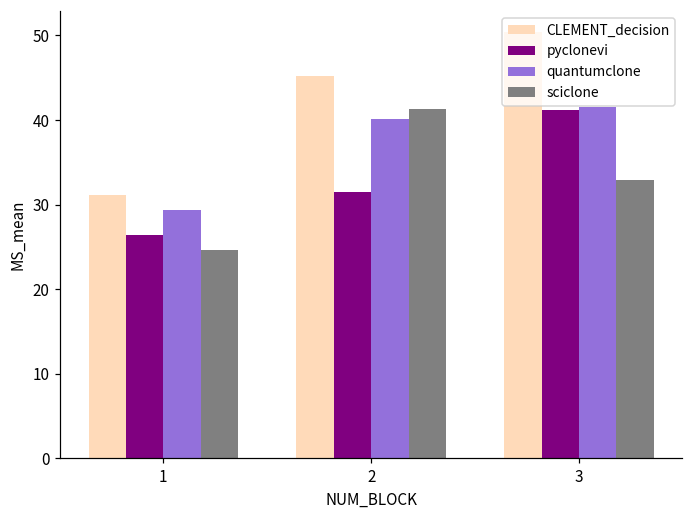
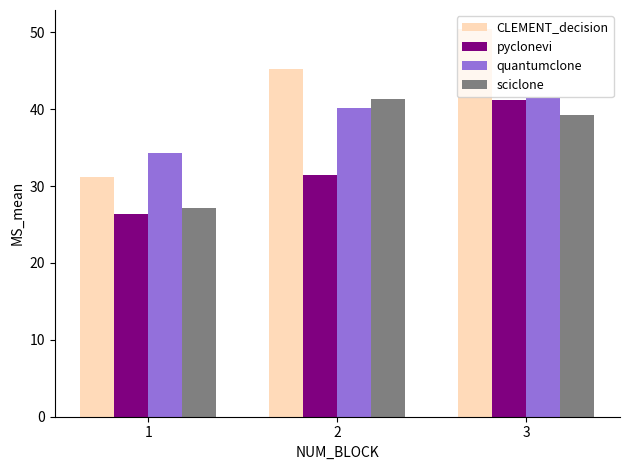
quantumclone, 1: 29 -> 34
sciclone, 1: 25 -> 27
sciclone, 3: 33 -> 39
